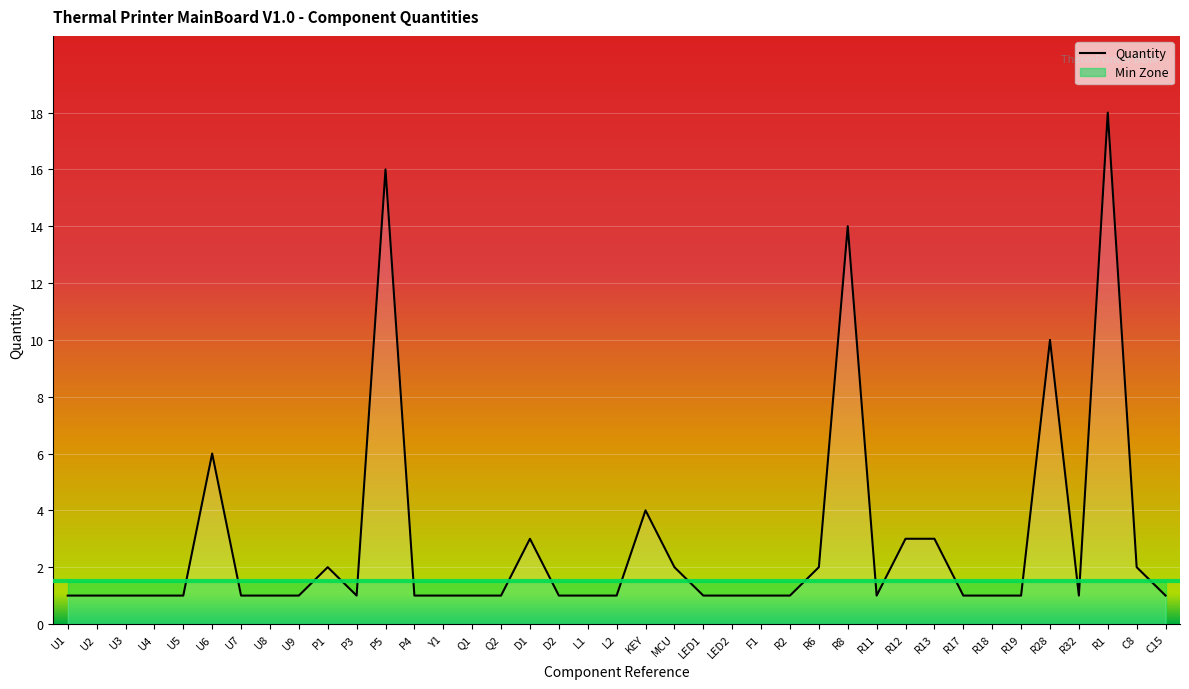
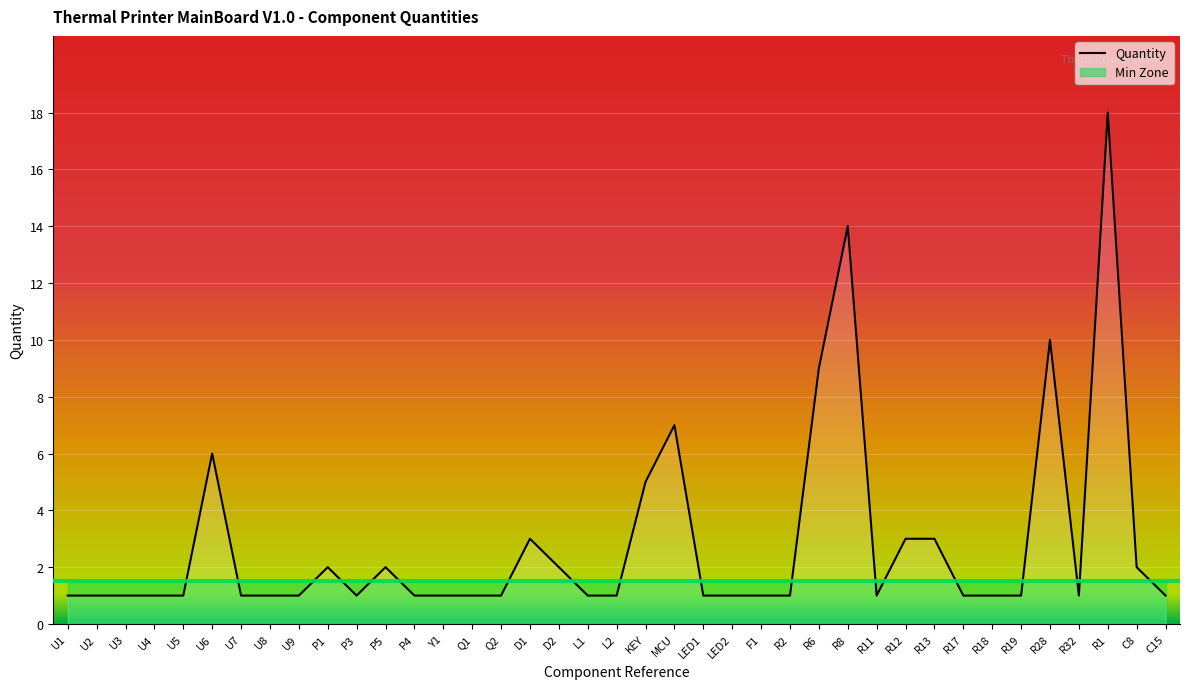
Quantity, P5: 16 -> 2
Quantity, D2: 1 -> 2
Quantity, KEY: 4 -> 5
Quantity, MCU: 2 -> 7
Quantity, R6: 2 -> 9
